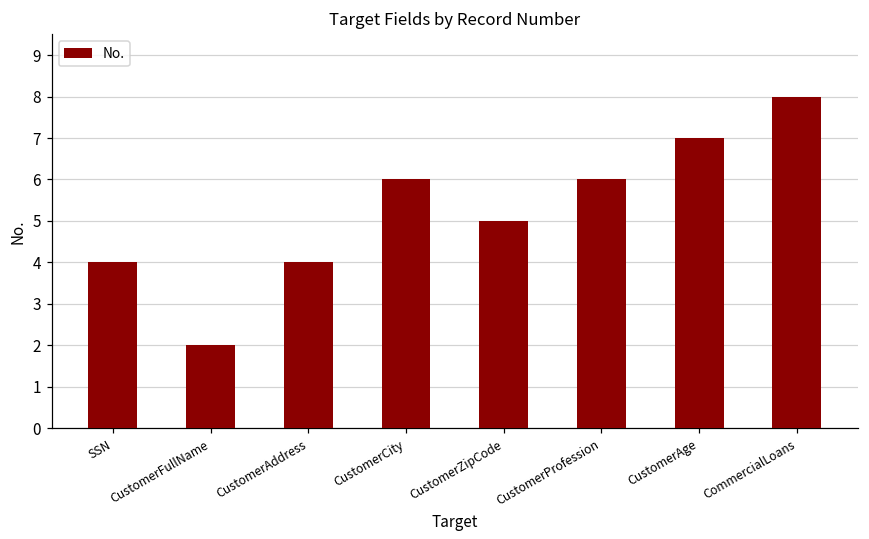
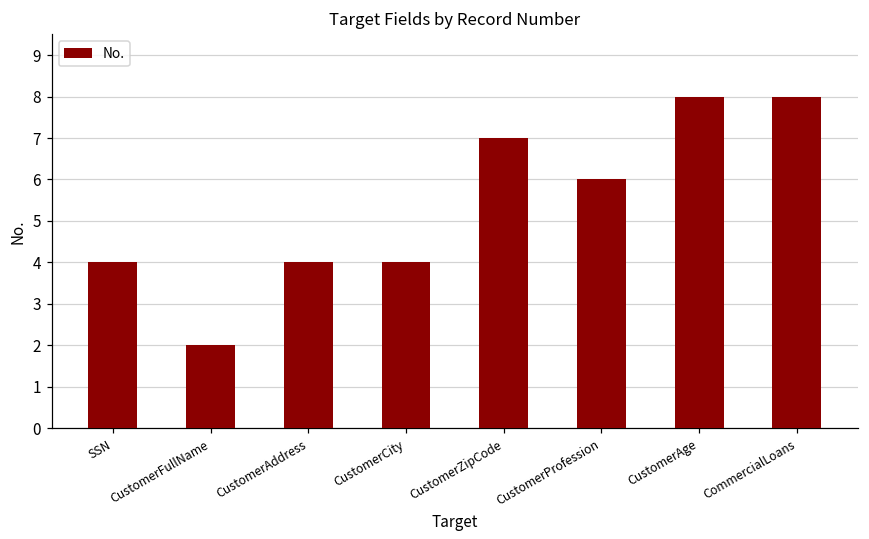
CustomerCity: 6 -> 4
CustomerZipCode: 5 -> 7
CustomerAge: 7 -> 8
